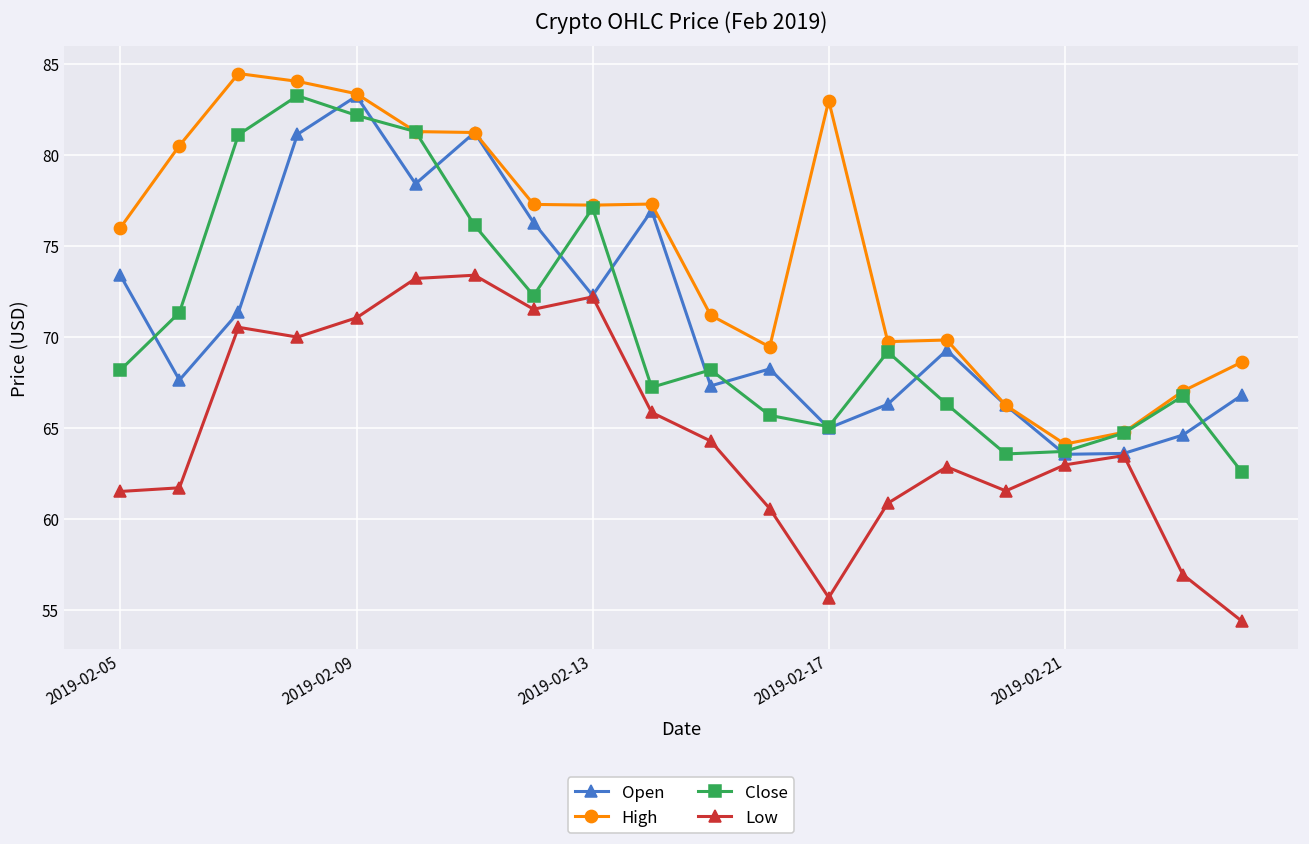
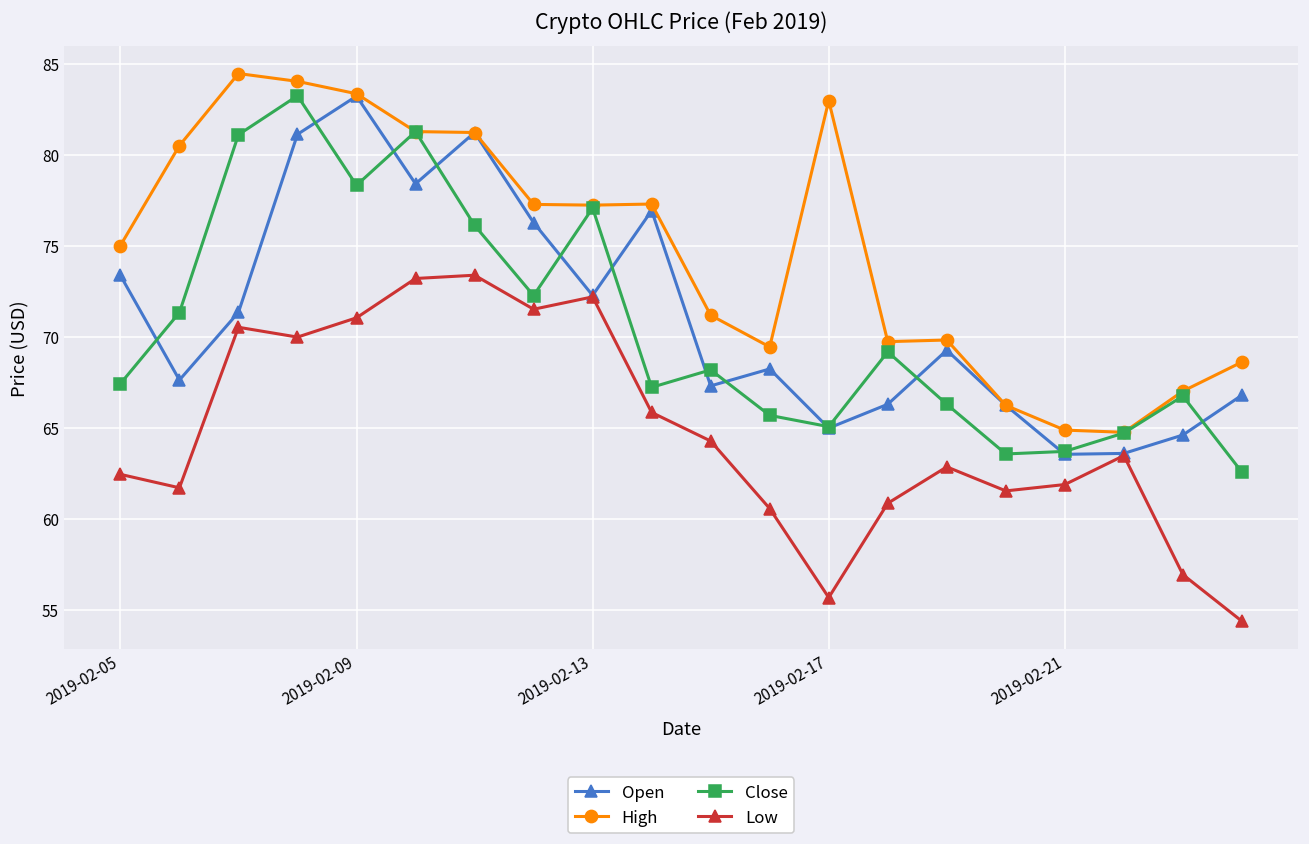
High, 2019-02-05: 76.0 -> 75.0
Close, 2019-02-05: 68.2 -> 67.4
Low, 2019-02-05: 61.5 -> 62.4
Close, 2019-02-09: 82.2 -> 78.3
High, 2019-02-21: 64.1 -> 64.9
Low, 2019-02-21: 63.0 -> 61.9
